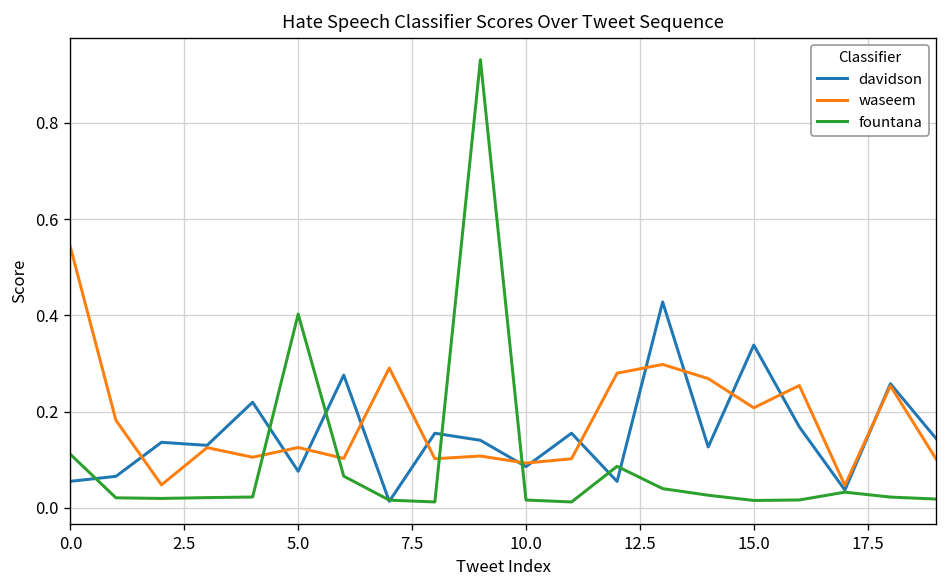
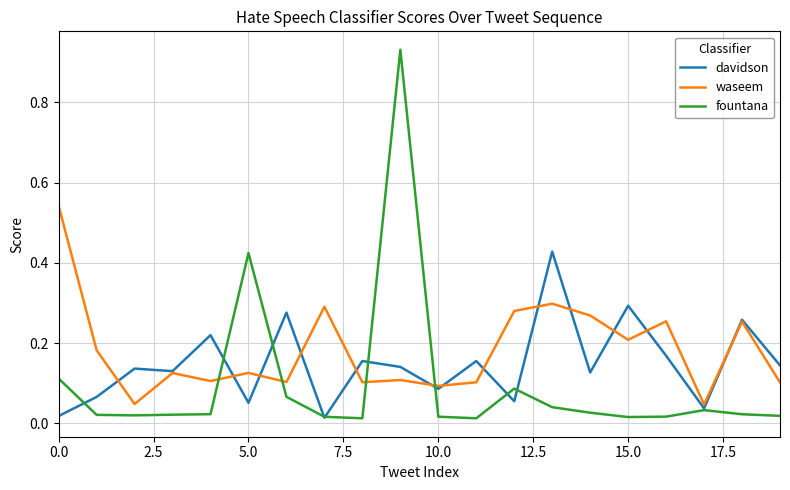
davidson, 0.0: 0.06 -> 0.02
davidson, 5.0: 0.08 -> 0.05
fountana, 5.0: 0.40 -> 0.42
davidson, 15.0: 0.34 -> 0.29
